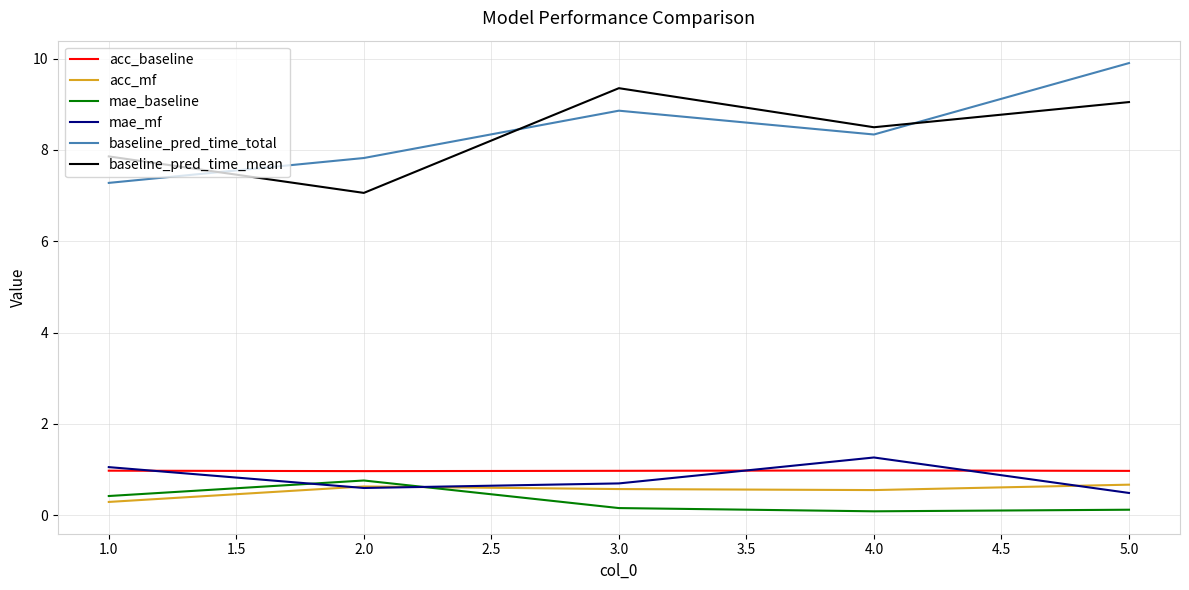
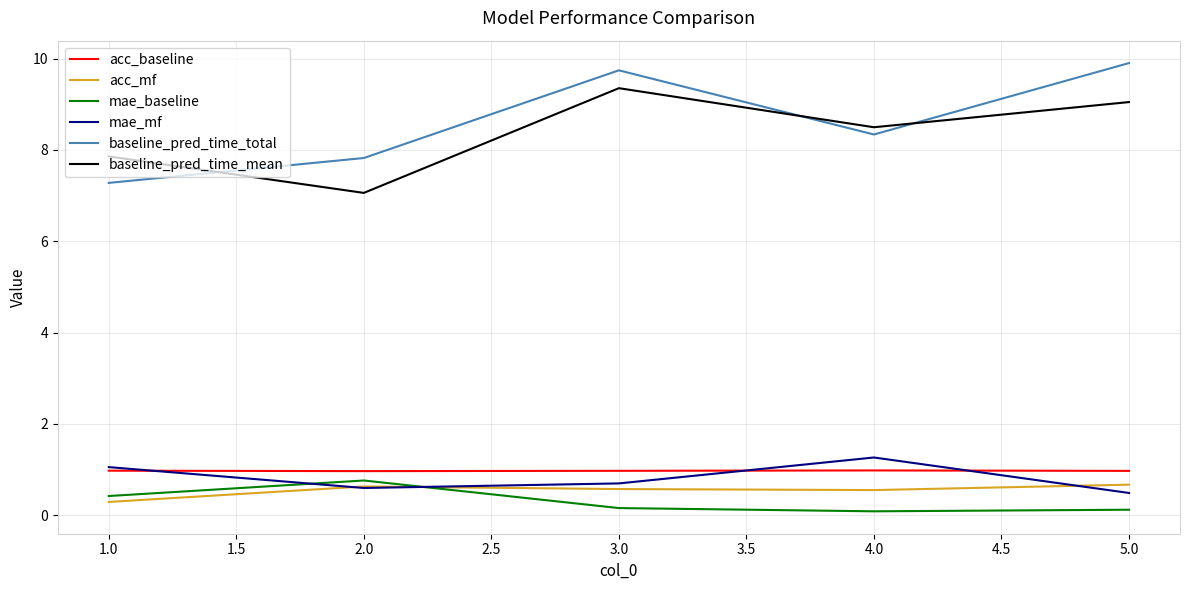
baseline_pred_time_total, 3.0: 8.9 -> 9.7
